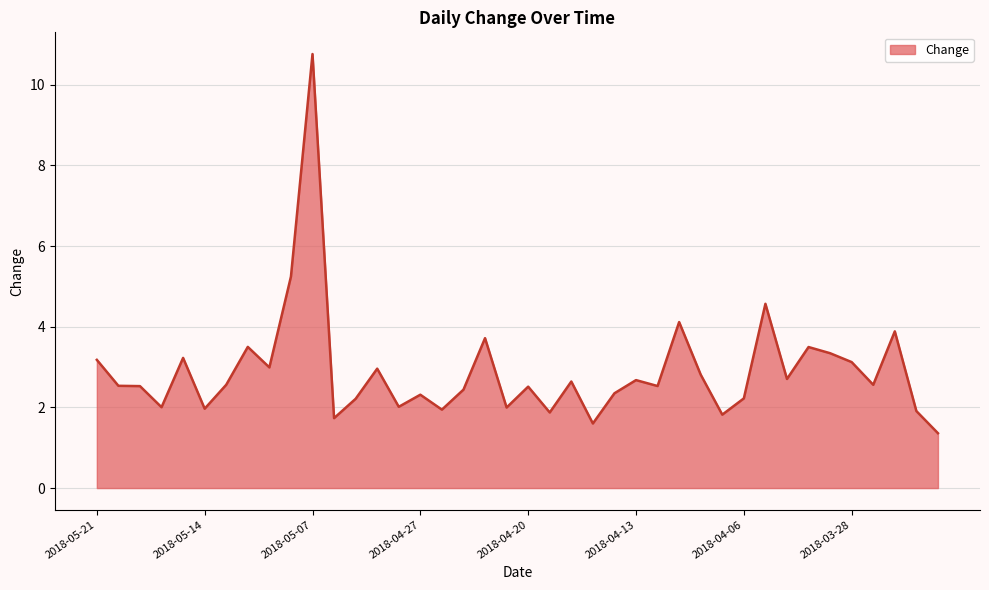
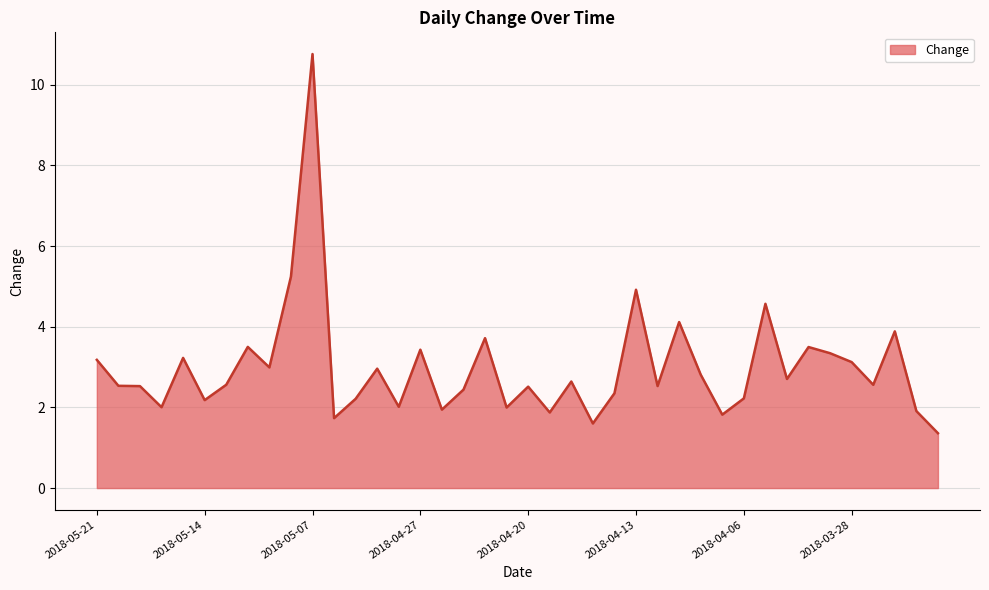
2018-05-14: 2.0 -> 2.2
2018-04-27: 2.3 -> 3.4
2018-04-13: 2.7 -> 4.9
